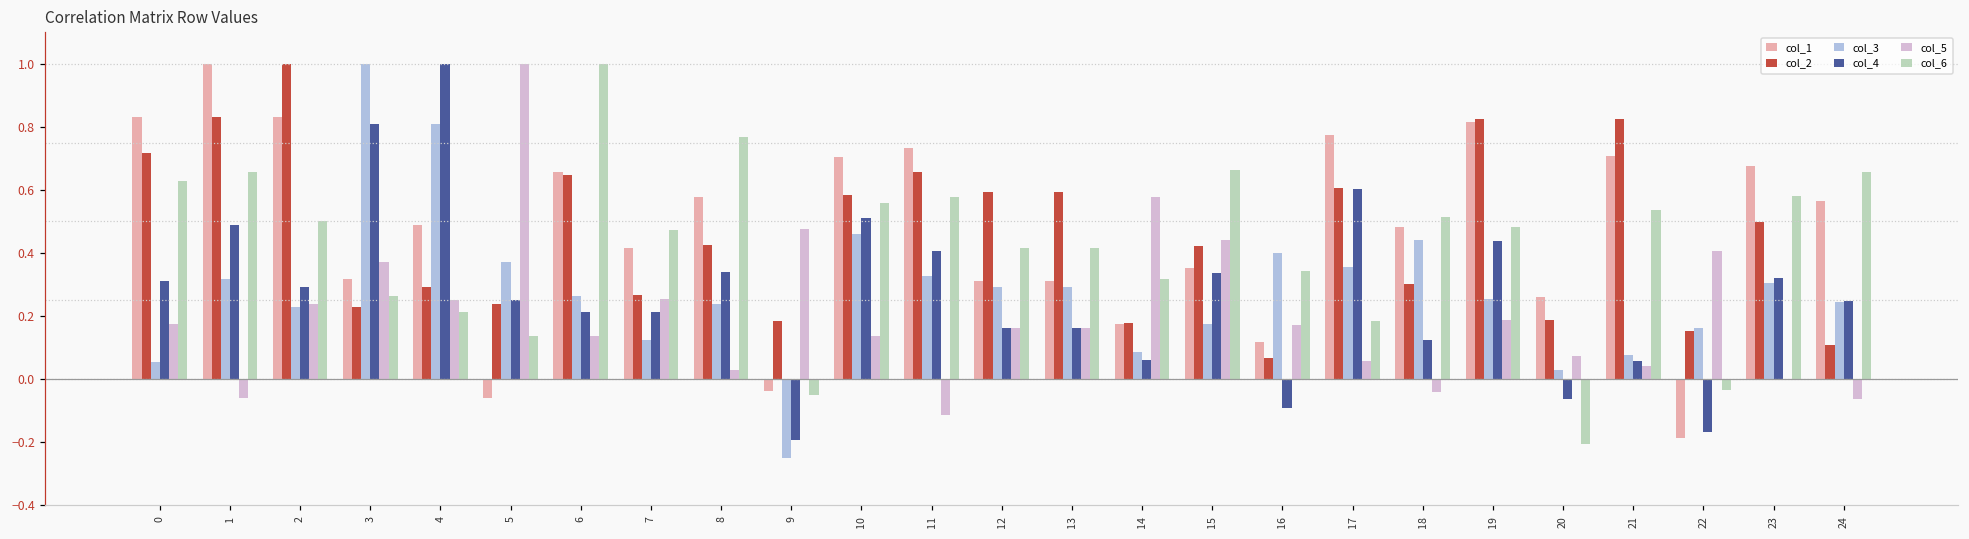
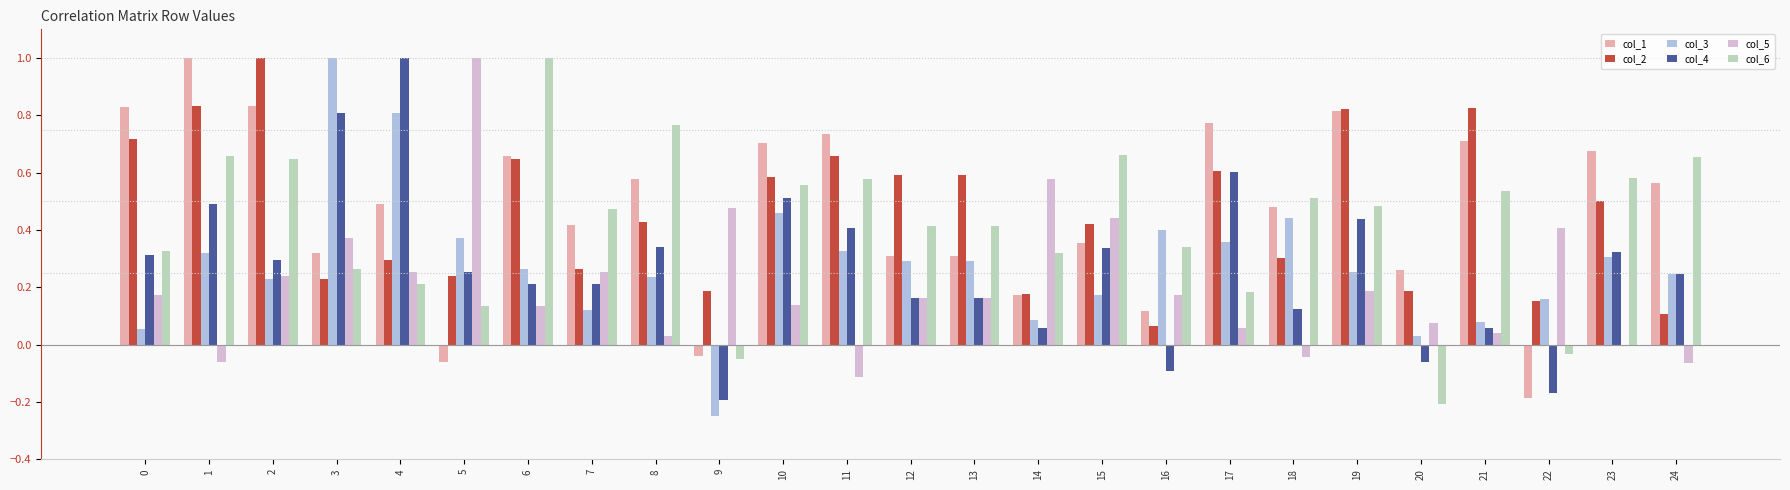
col_6, 0: 0.63 -> 0.33
col_6, 2: 0.50 -> 0.65
